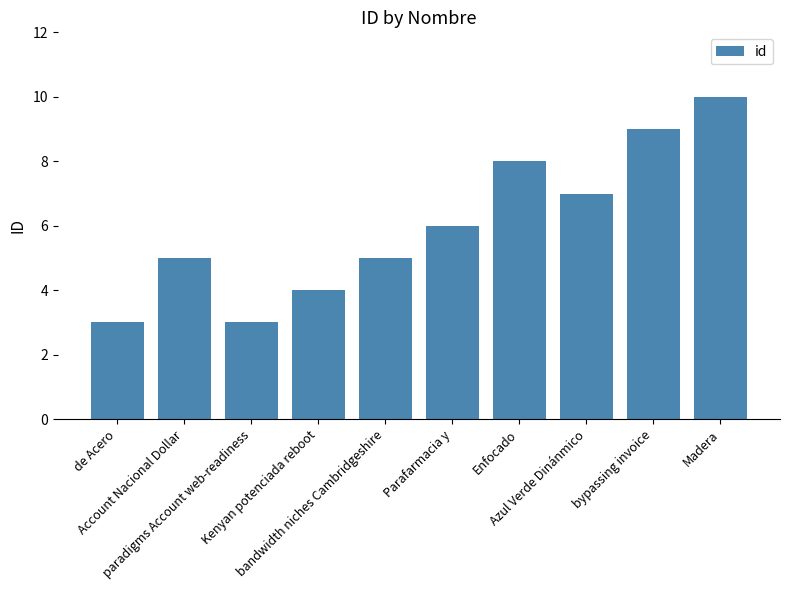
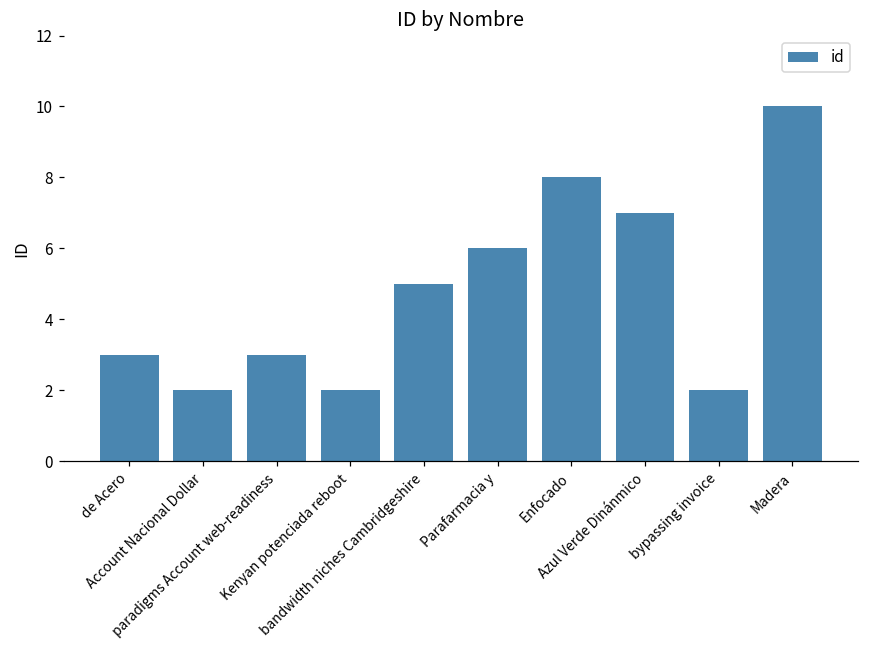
Account Nacional Dollar: 5 -> 2
Kenyan potenciada reboot: 4 -> 2
bypassing invoice: 9 -> 2
